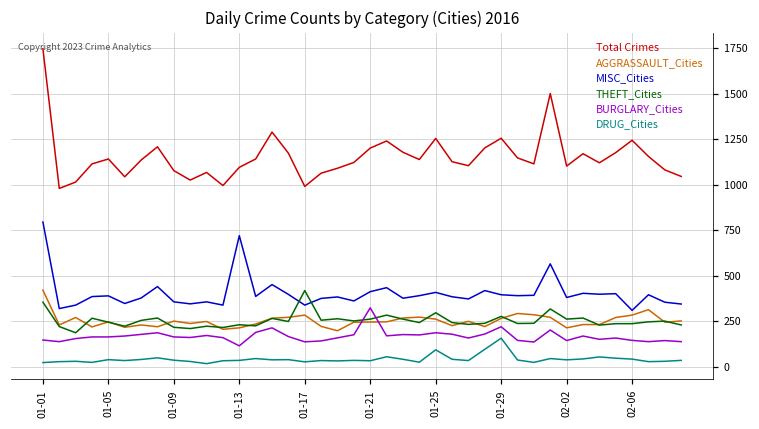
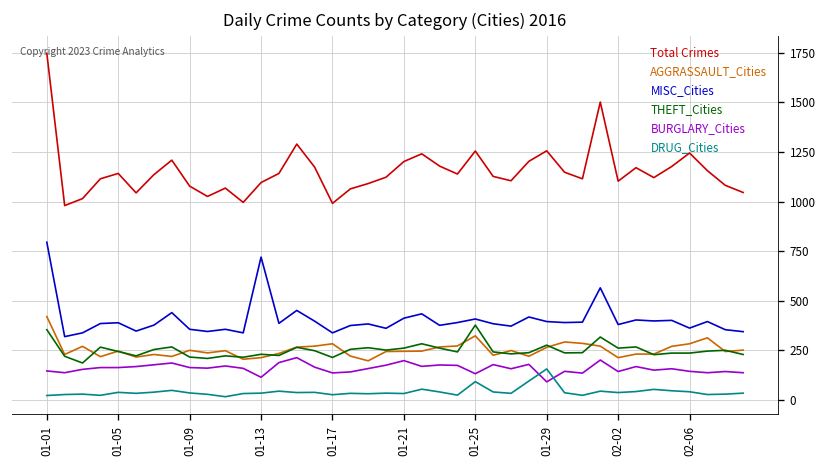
THEFT_Cities, 01-17: 420 -> 210
BURGLARY_Cities, 01-21: 320 -> 200
AGGRASSAULT_Cities, 01-25: 260 -> 320
THEFT_Cities, 01-25: 300 -> 380
BURGLARY_Cities, 01-25: 190 -> 130
BURGLARY_Cities, 01-29: 220 -> 90
MISC_Cities, 02-06: 310 -> 360
